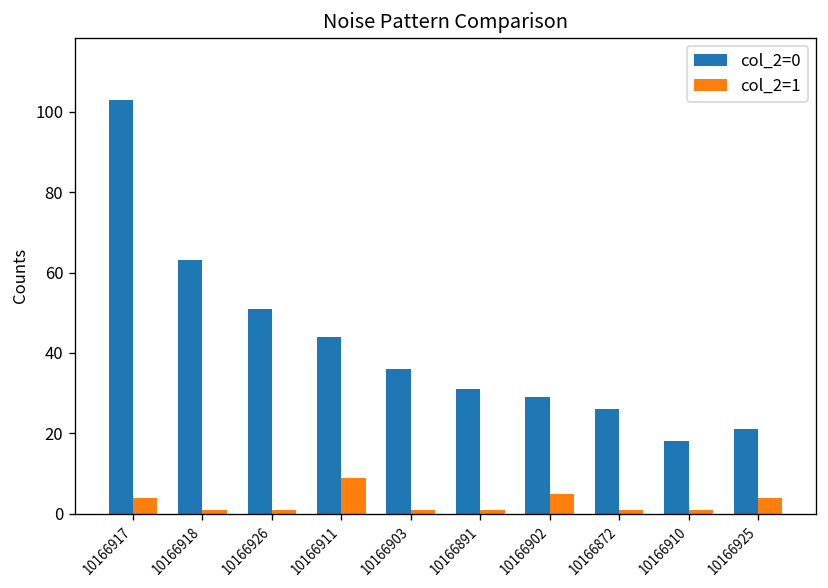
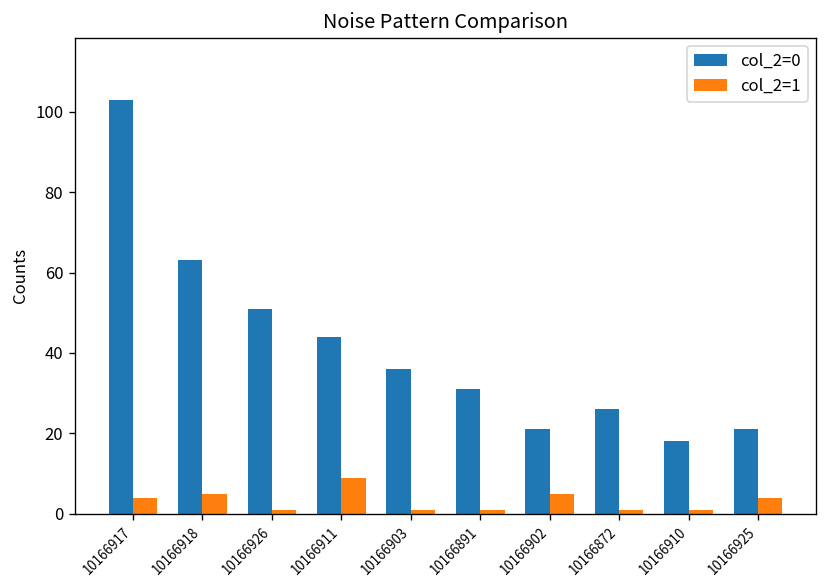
col_2=1, 10166918: 1 -> 5
col_2=0, 10166902: 29 -> 21
